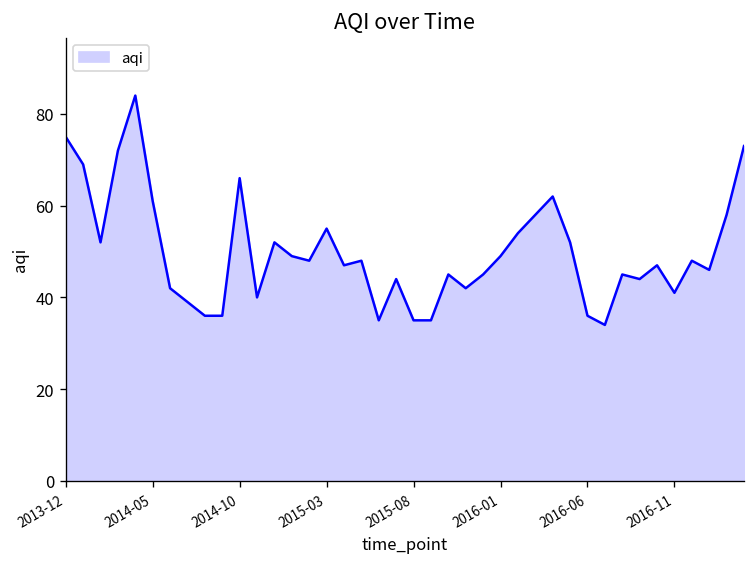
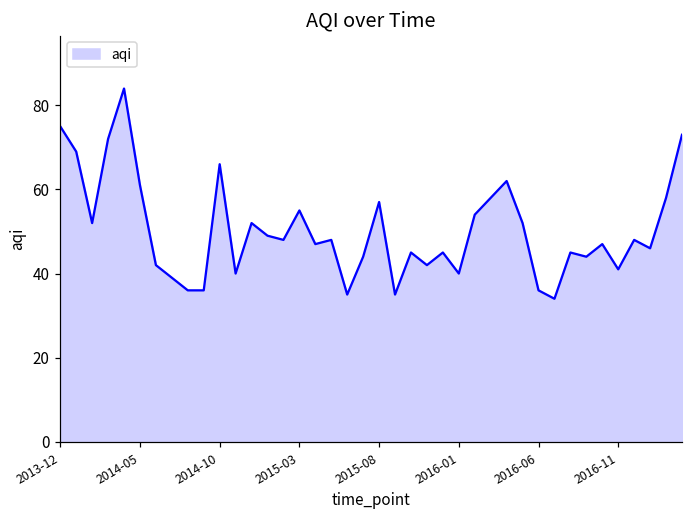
2015-08: 35 -> 57
2016-01: 49 -> 40
